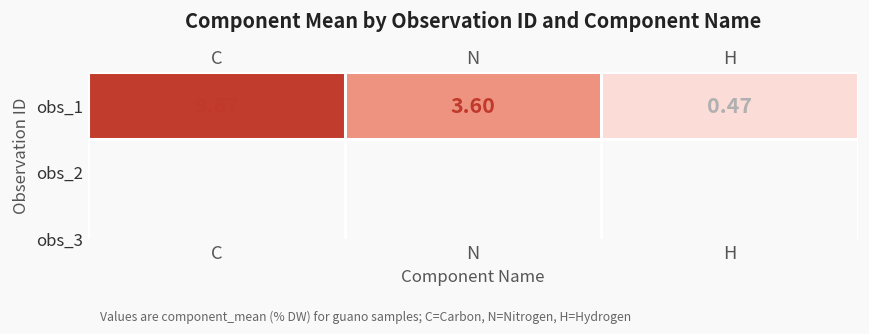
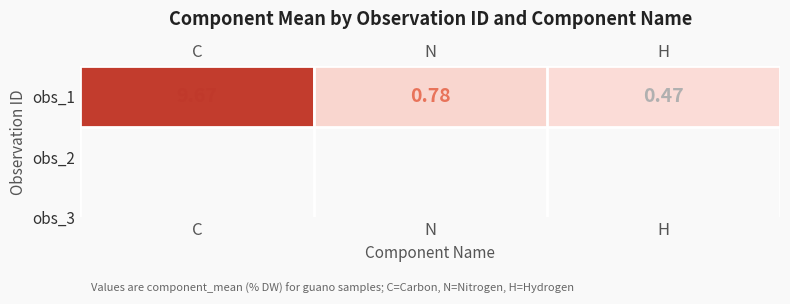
obs_1, N: 3.60 -> 0.78
